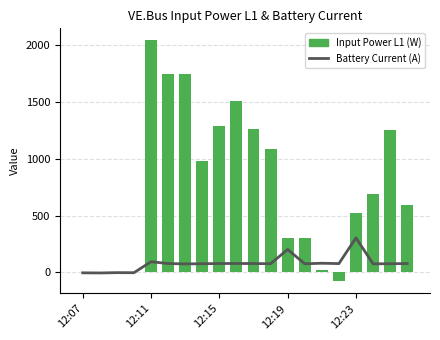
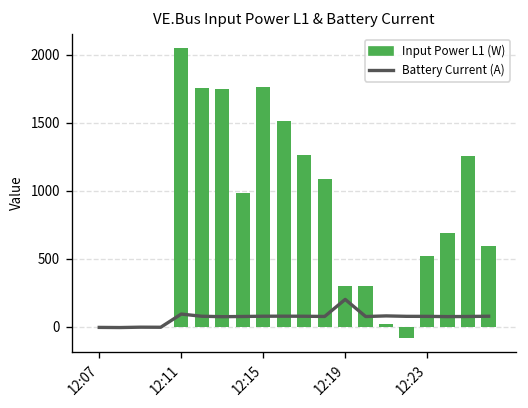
Input Power L1 (W), 12:15: 1290 -> 1760
Battery Current (A), 12:23: 300 -> 80
